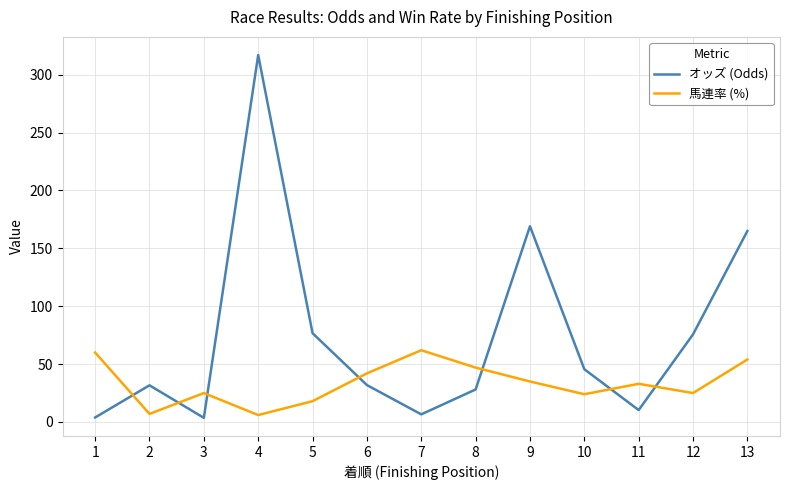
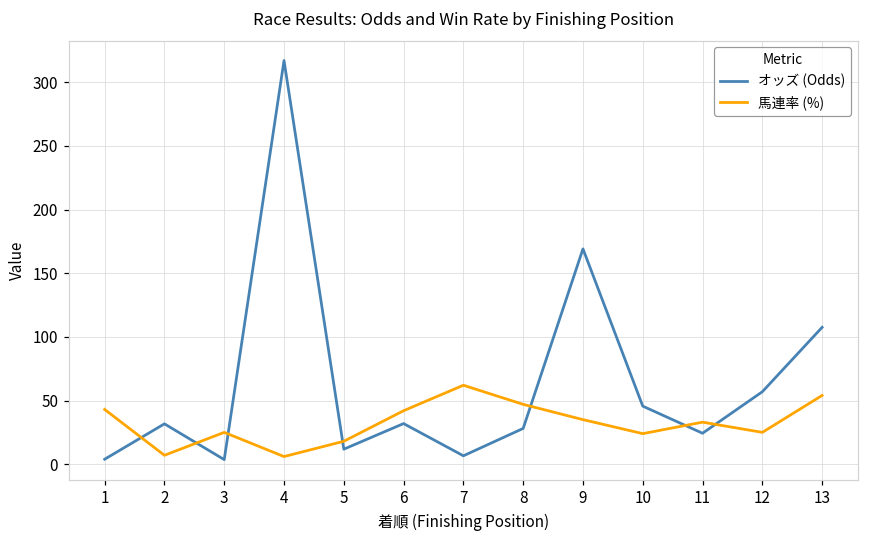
馬連率 (%), 1: 60 -> 43
オッズ (Odds), 5: 77 -> 12
オッズ (Odds), 11: 10 -> 24
オッズ (Odds), 12: 76 -> 57
オッズ (Odds), 13: 165 -> 108
